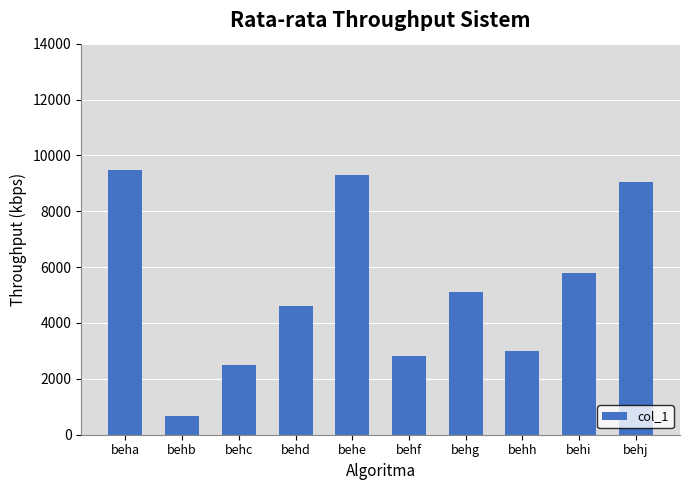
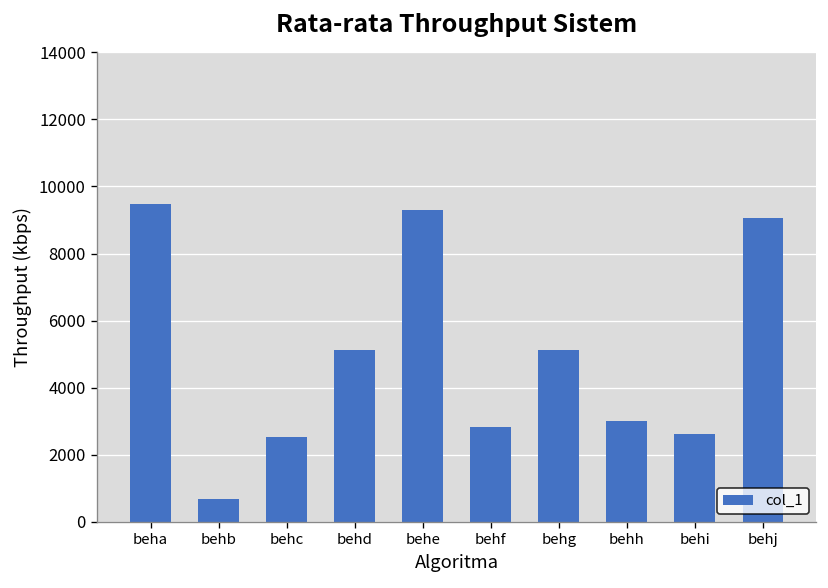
behd: 4600 -> 5100
behi: 5800 -> 2600
